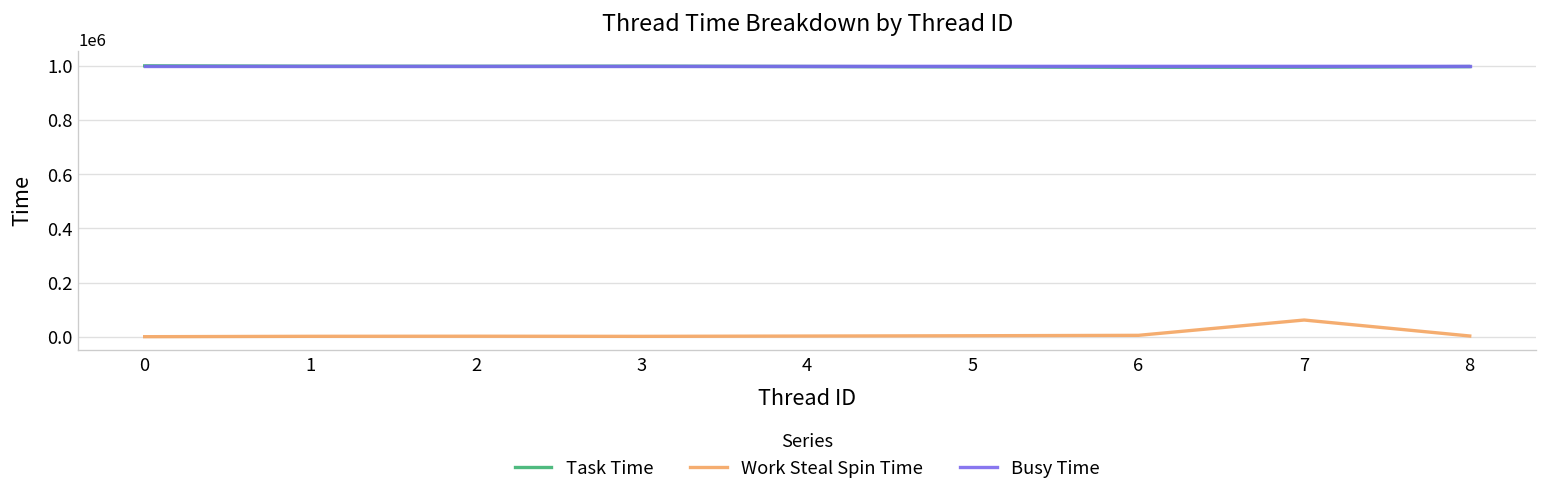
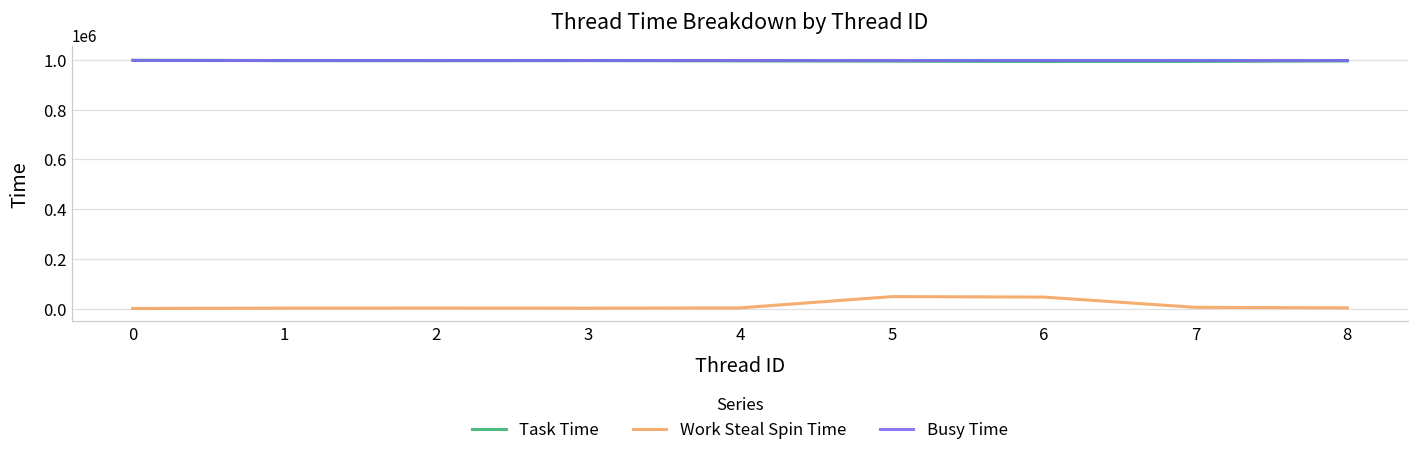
Work Steal Spin Time, 5: 0 -> 50000
Work Steal Spin Time, 6: 10000 -> 50000
Work Steal Spin Time, 7: 60000 -> 10000
